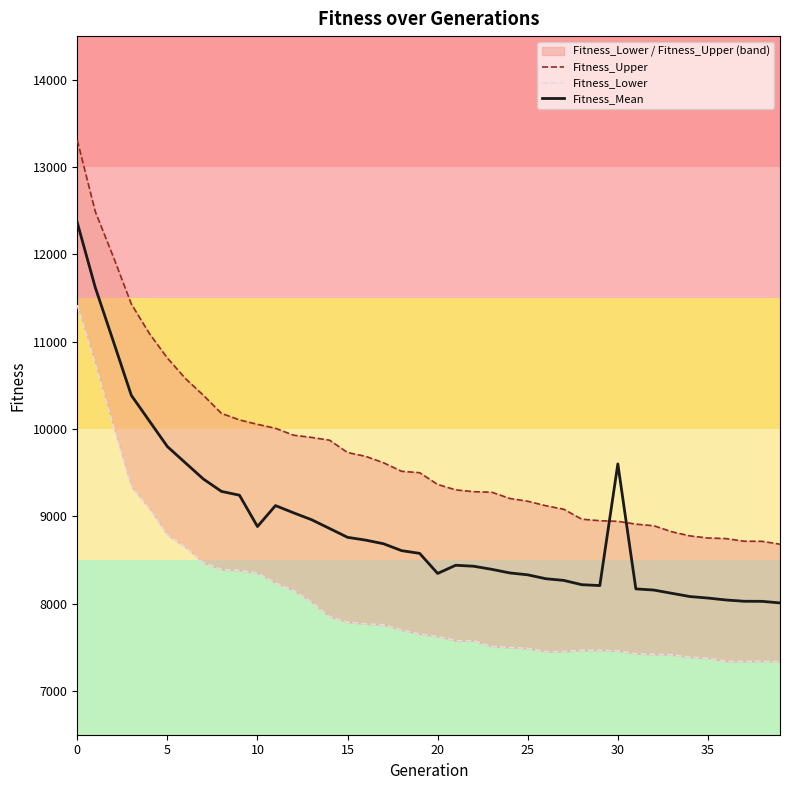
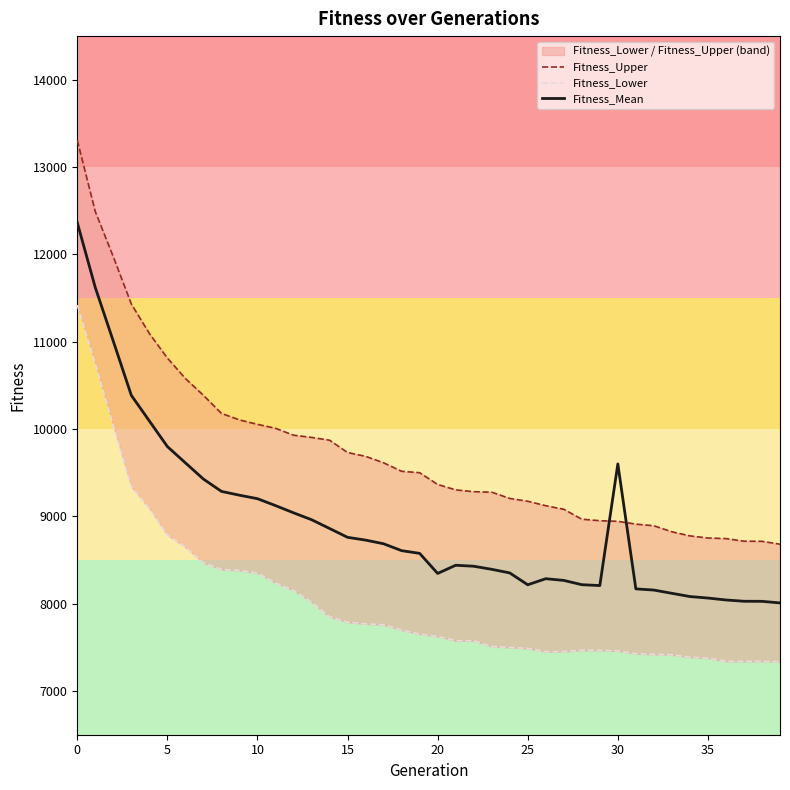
Fitness_Mean, 10: 8900 -> 9200
Fitness_Mean, 25: 8300 -> 8200
